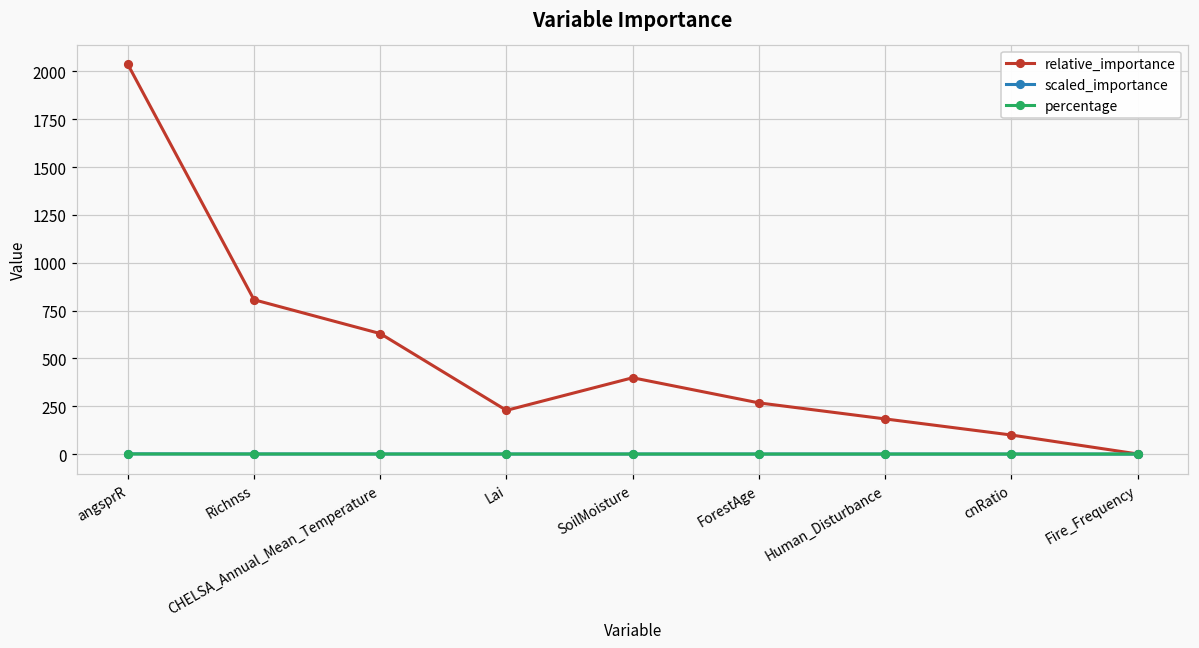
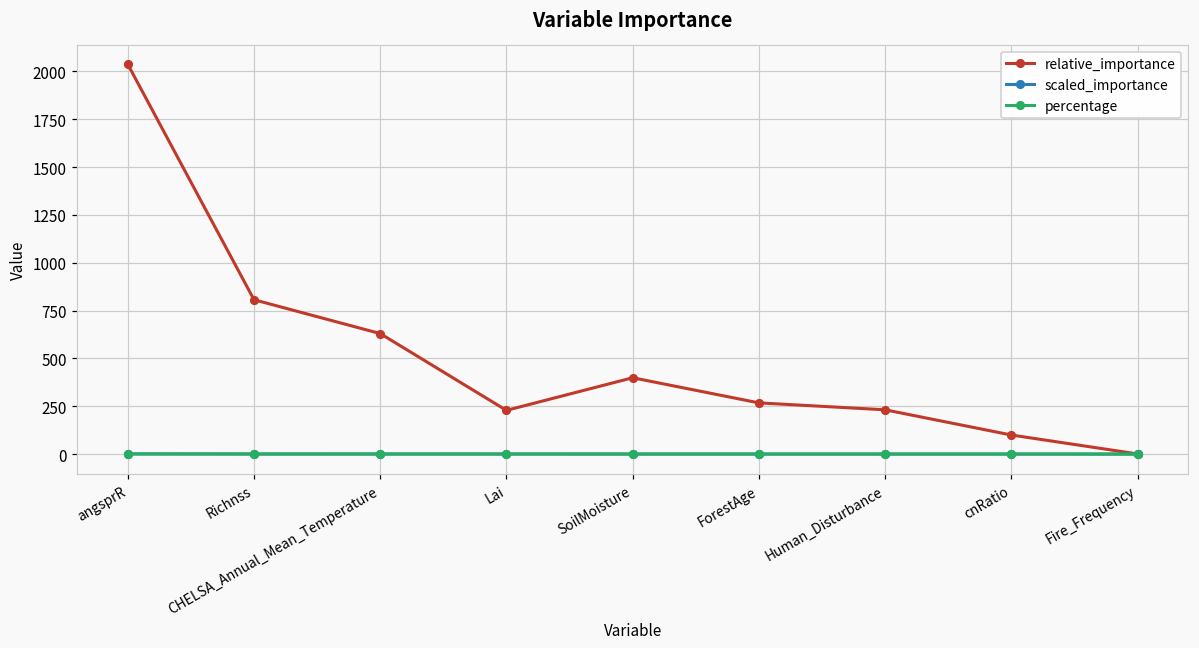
relative_importance, Human_Disturbance: 180 -> 230
